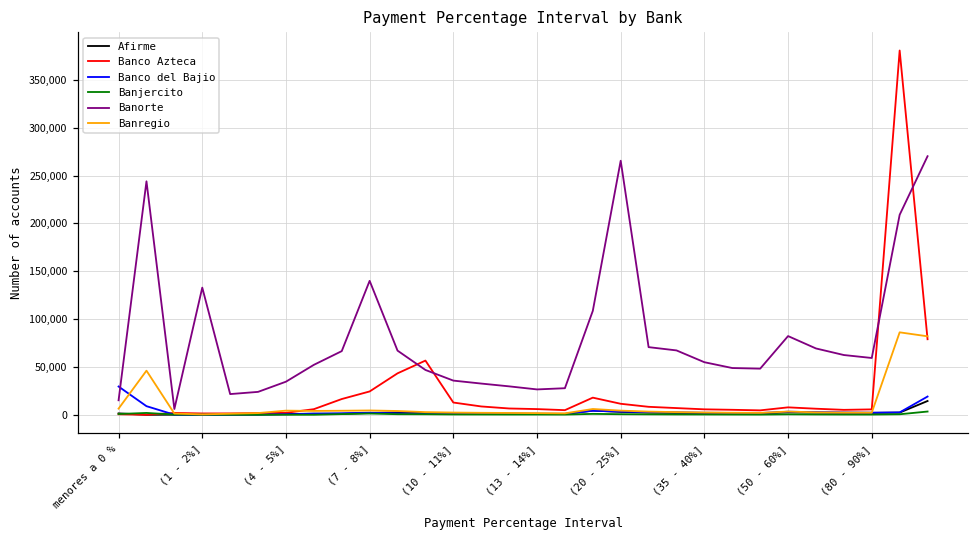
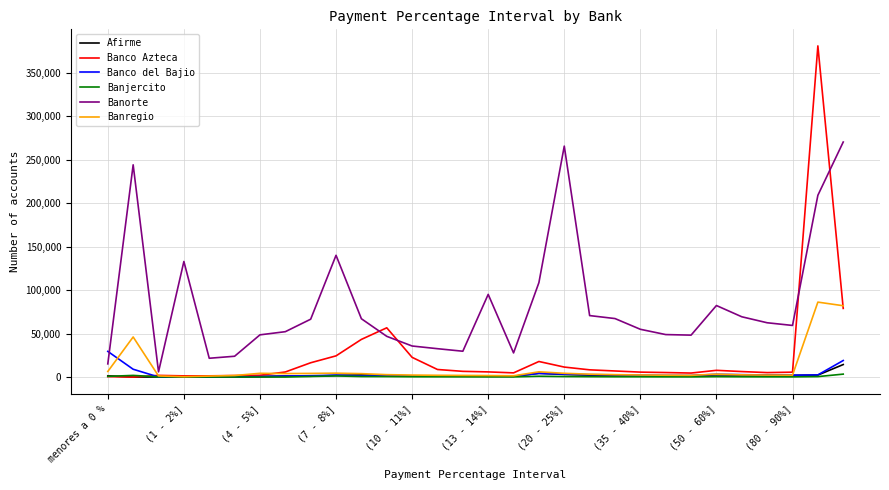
Banorte, (4 - 5%]: 30,000 -> 50,000
Banco Azteca, (10 - 11%]: 10,000 -> 20,000
Banorte, (13 - 14%]: 30,000 -> 100,000
